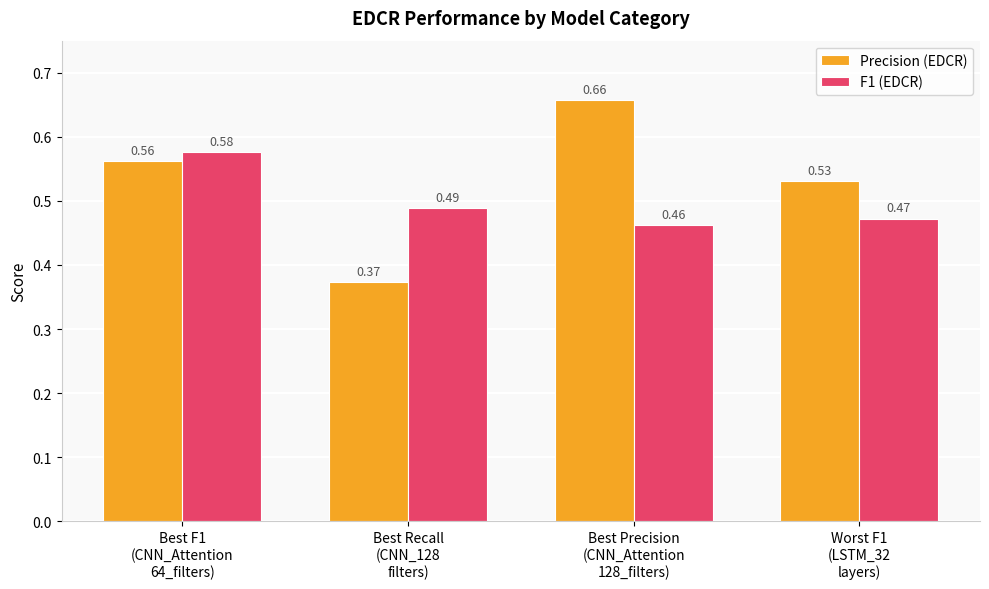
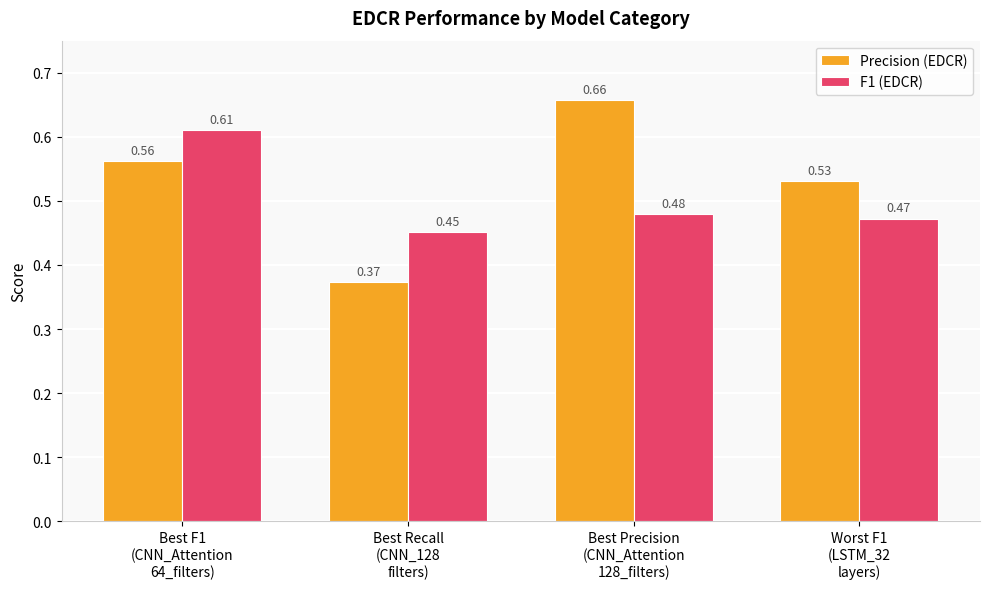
F1 (EDCR), Best F1 (CNN_Attention 64_filters): 0.58 -> 0.61
F1 (EDCR), Best Recall (CNN_128 filters): 0.49 -> 0.45
F1 (EDCR), Best Precision (CNN_Attention 128_filters): 0.46 -> 0.48
